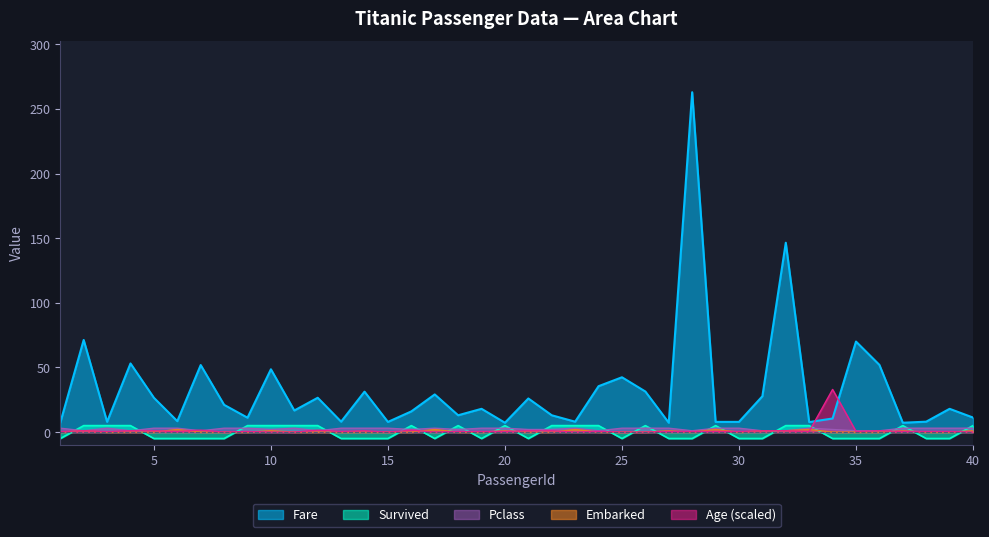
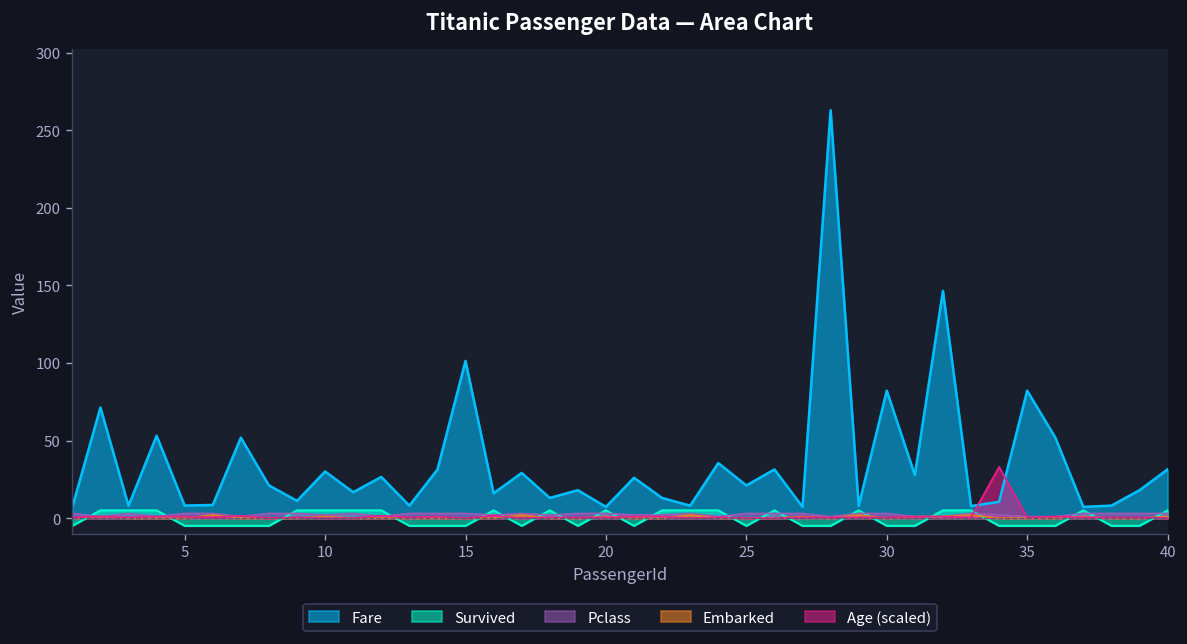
Fare, 5: 27 -> 8
Fare, 10: 49 -> 30
Fare, 15: 8 -> 101
Fare, 25: 42 -> 21
Fare, 30: 8 -> 82
Fare, 35: 70 -> 82
Fare, 40: 11 -> 31
